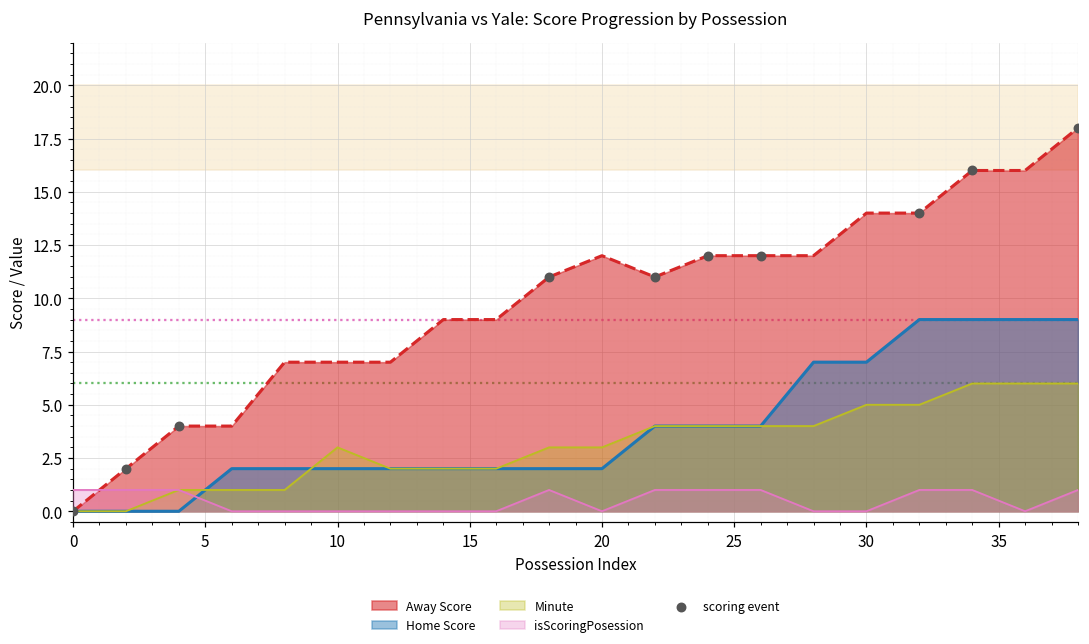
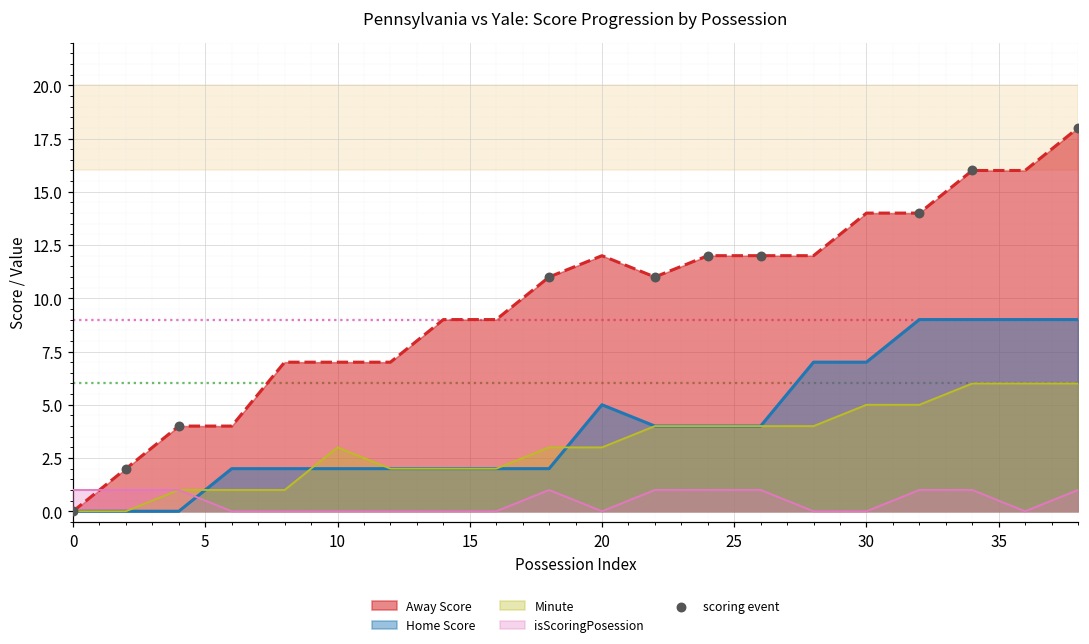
Home Score, 20: 2 -> 5
